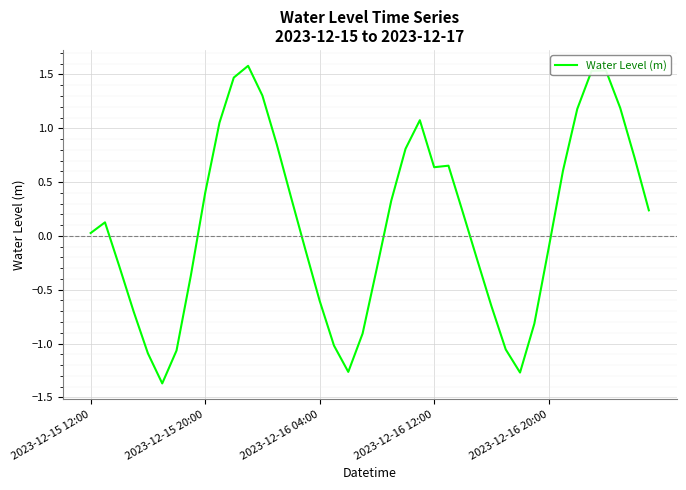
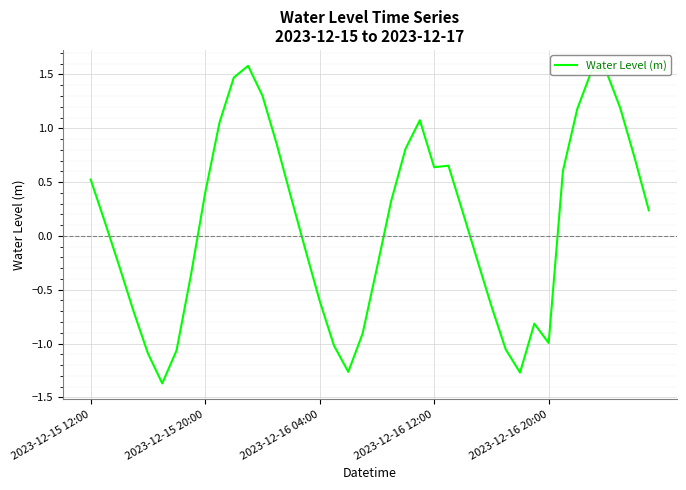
2023-12-15 12:00: 0.03 -> 0.52
2023-12-16 20:00: -0.11 -> -0.99
